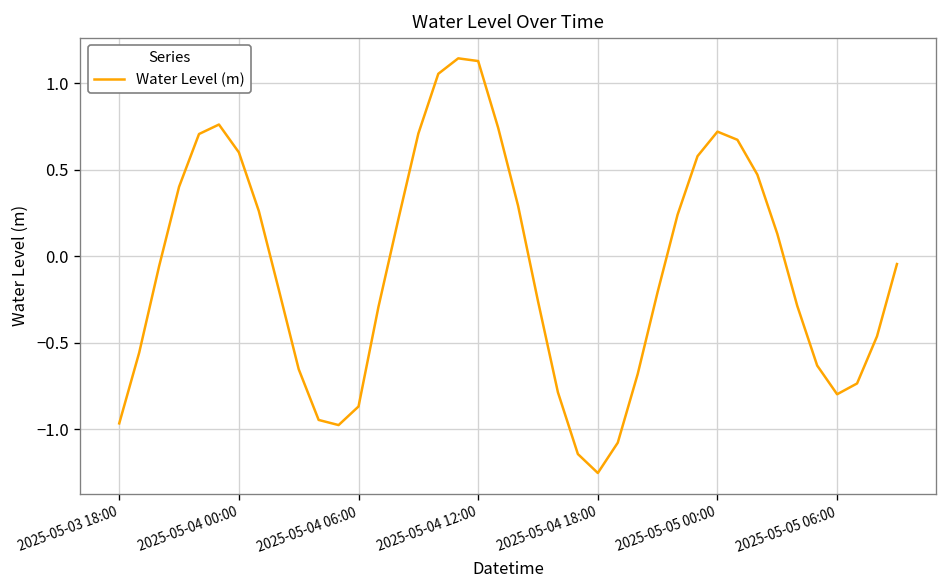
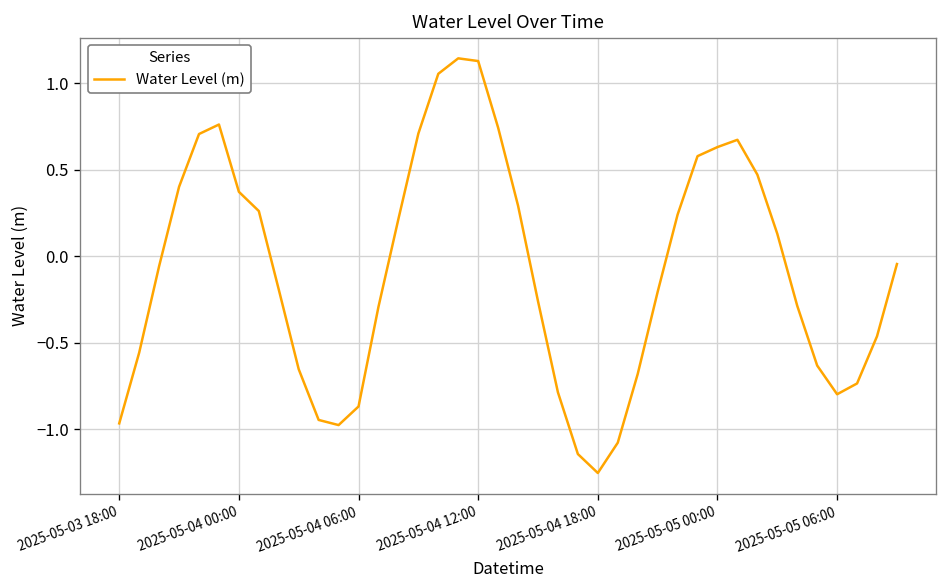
2025-05-04 00:00: 0.60 -> 0.37
2025-05-05 00:00: 0.72 -> 0.63
